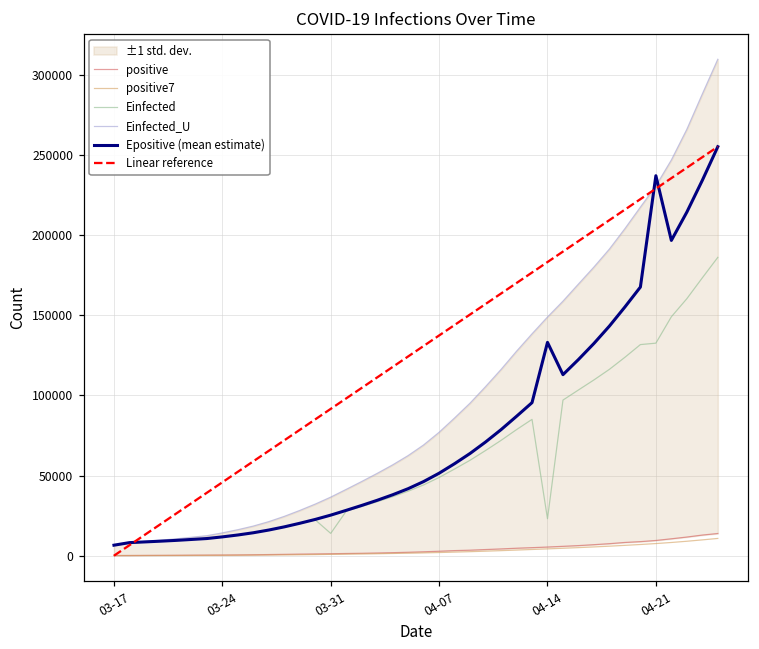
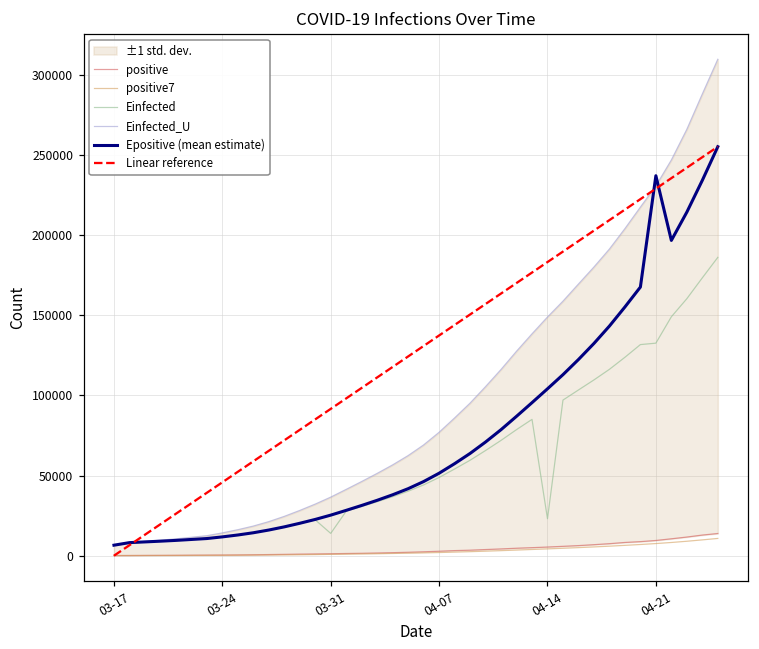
Epositive (mean estimate), 04-14: 133000 -> 104000
